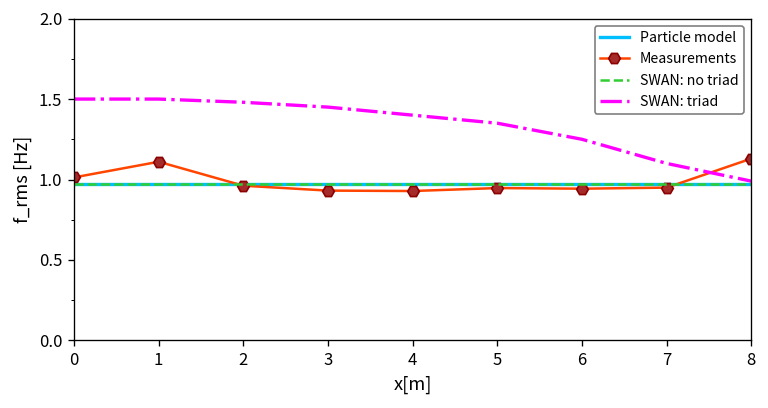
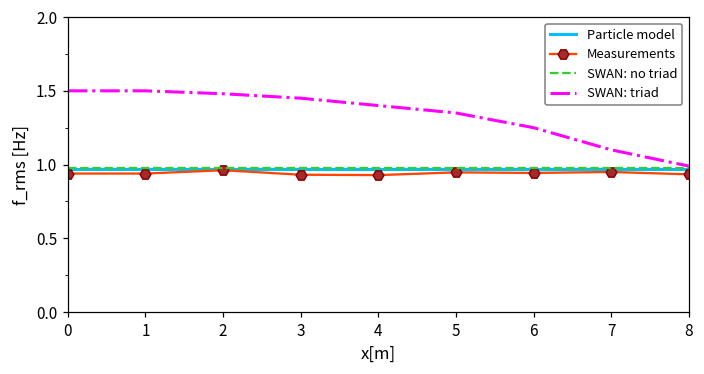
Measurements, 0: 1.01 -> 0.94
Measurements, 1: 1.11 -> 0.94
Measurements, 8: 1.13 -> 0.93
